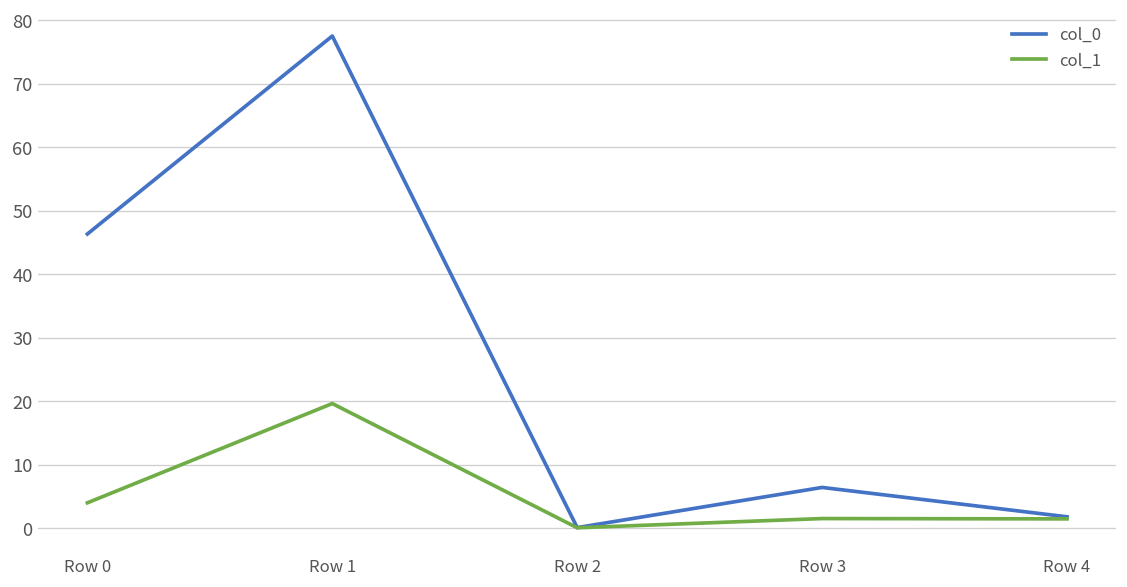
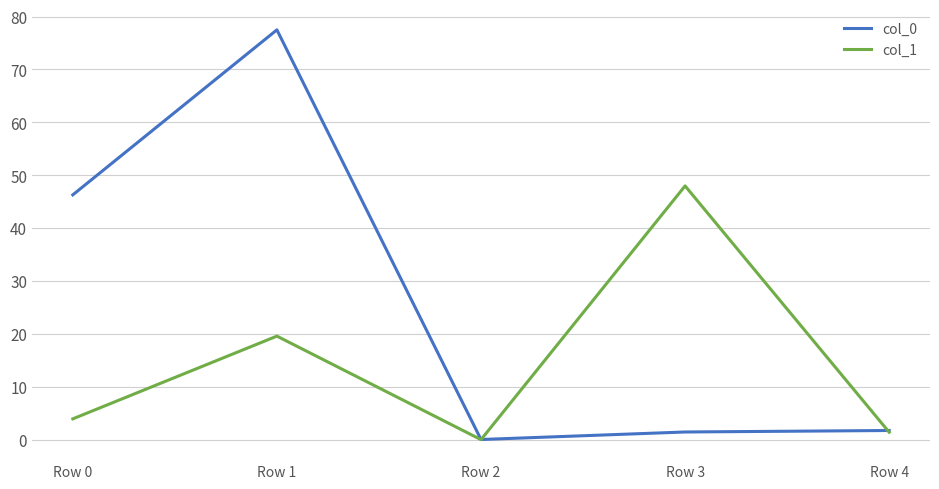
col_0, Row 3: 6 -> 2
col_1, Row 3: 2 -> 48
